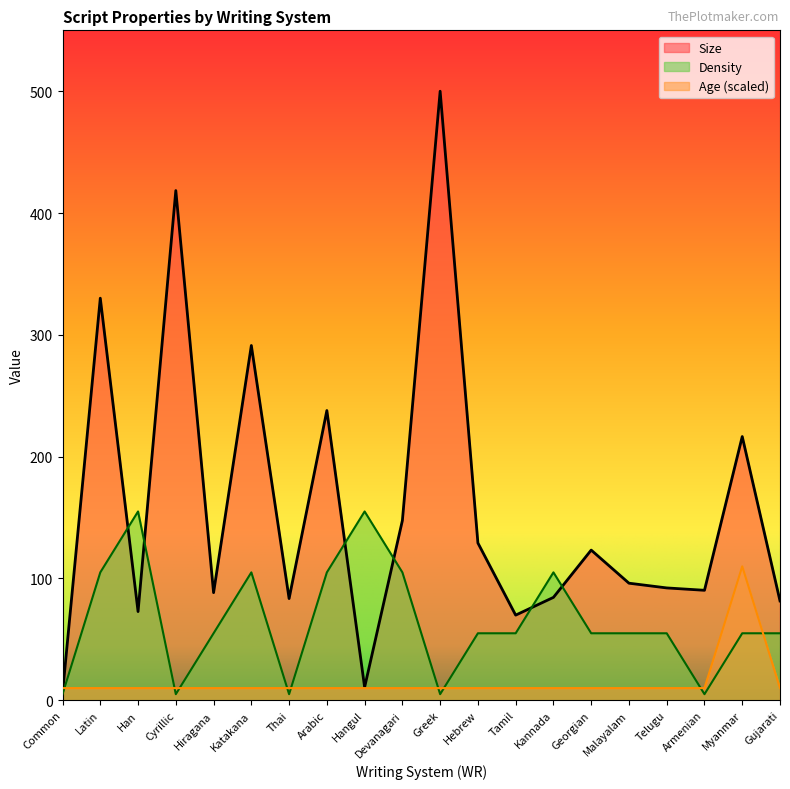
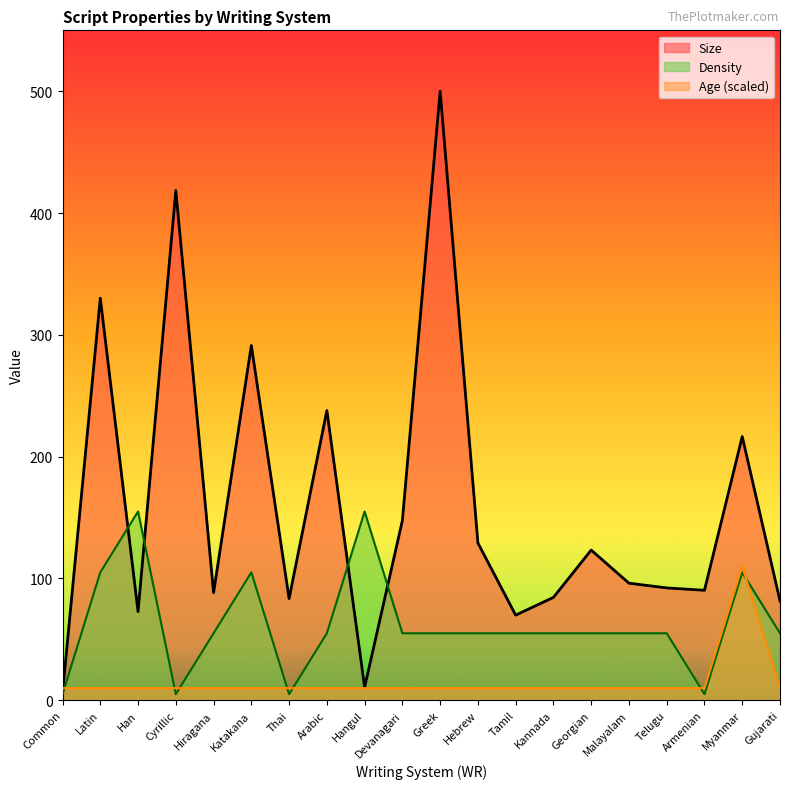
Density, Arabic: 105 -> 55
Density, Devanagari: 105 -> 55
Density, Greek: 5 -> 55
Density, Kannada: 105 -> 55
Density, Myanmar: 55 -> 105
